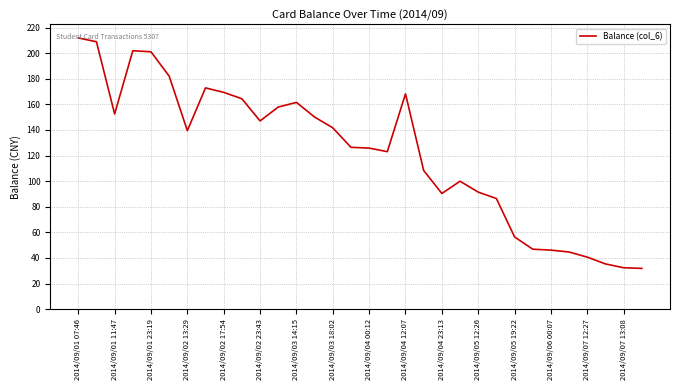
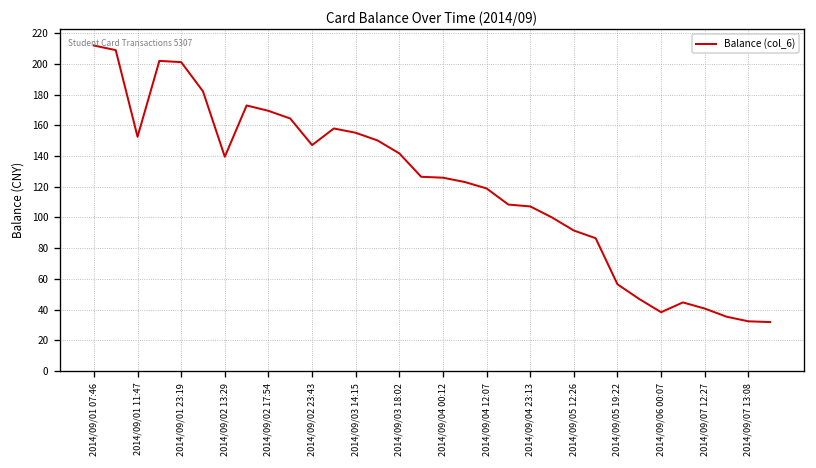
2014/09/03 14:15: 162 -> 155
2014/09/04 12:07: 168 -> 119
2014/09/04 23:13: 90 -> 107
2014/09/06 00:07: 46 -> 38
